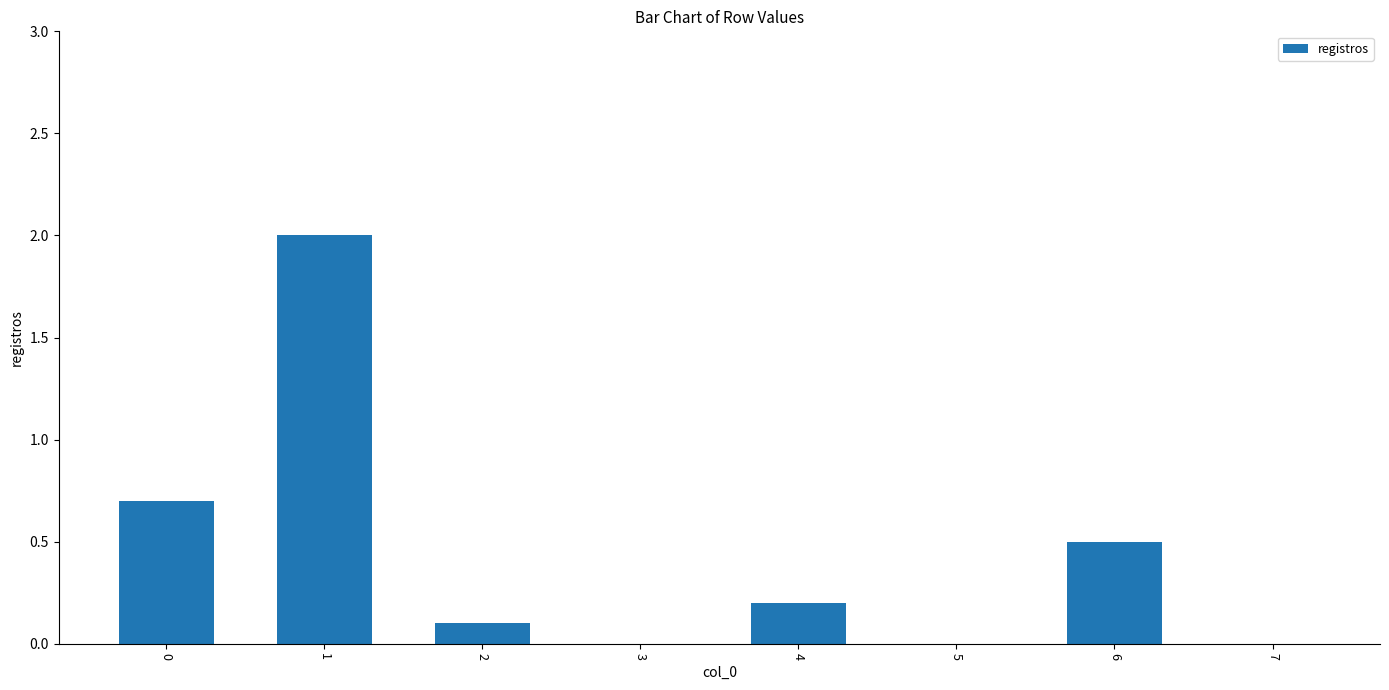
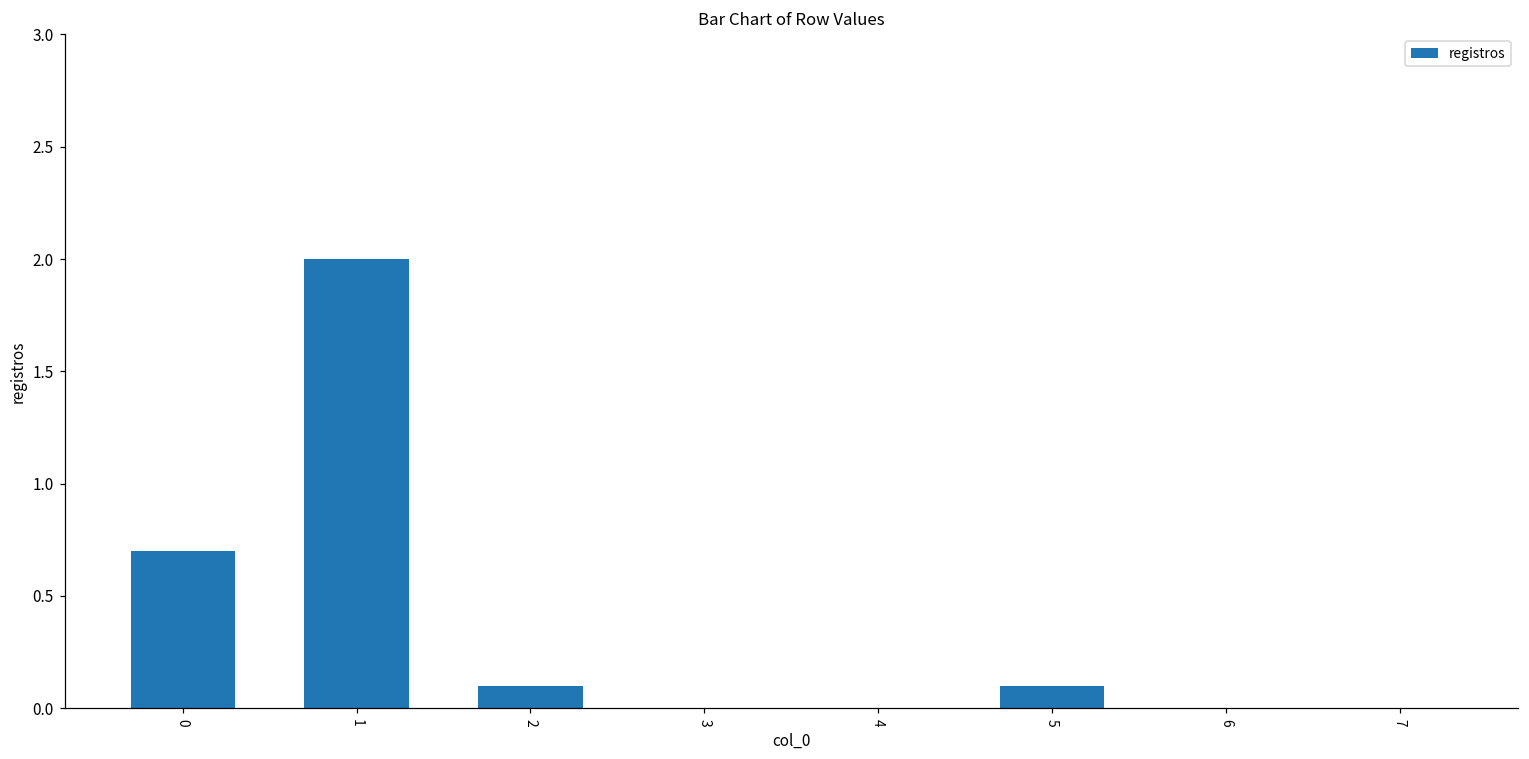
4: 0.2 -> 0.0
5: 0.0 -> 0.1
6: 0.5 -> 0.0
